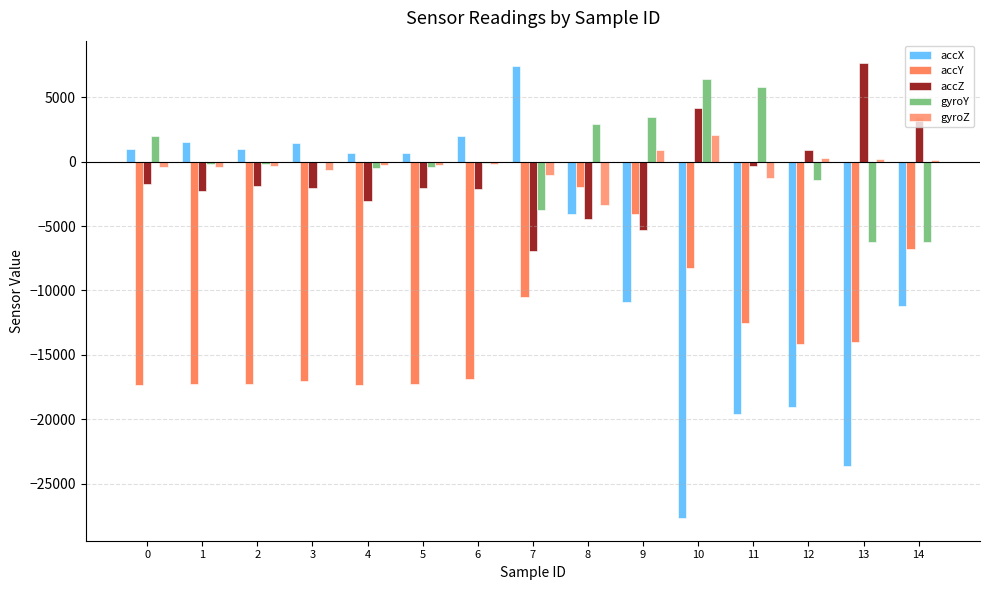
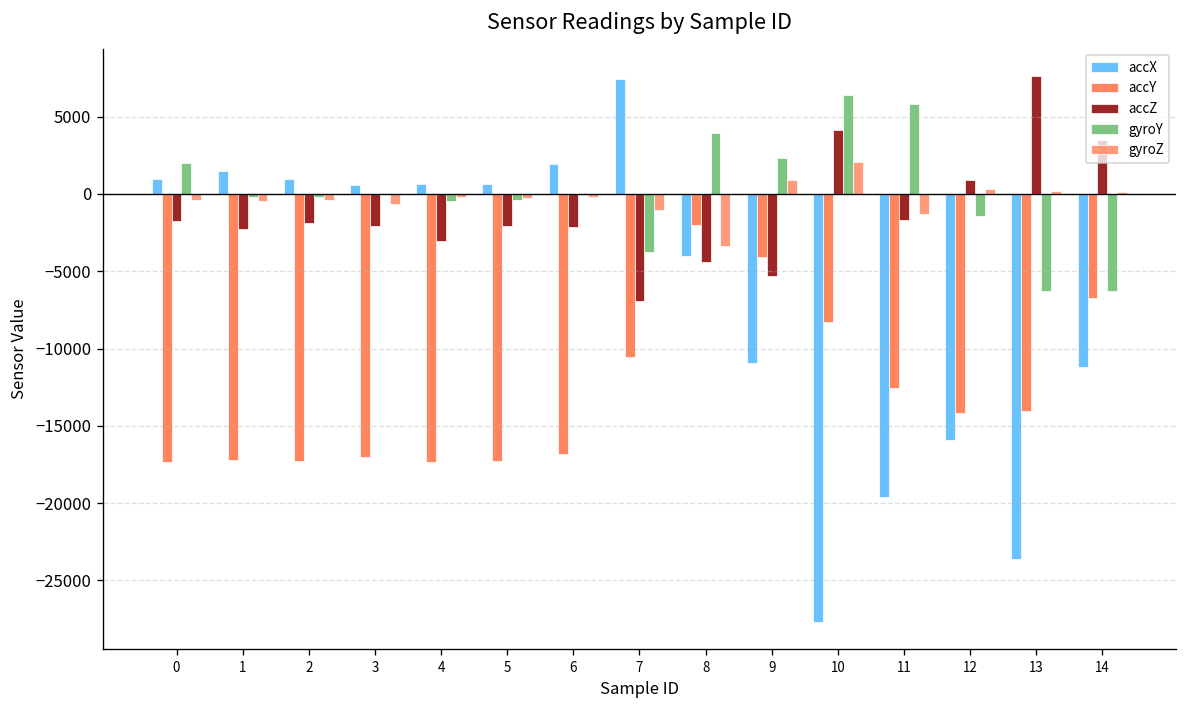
accX, 3: 1400 -> 600
gyroY, 8: 2900 -> 3900
gyroY, 9: 3500 -> 2300
accZ, 11: -300 -> -1700
accX, 12: -19100 -> -15900
